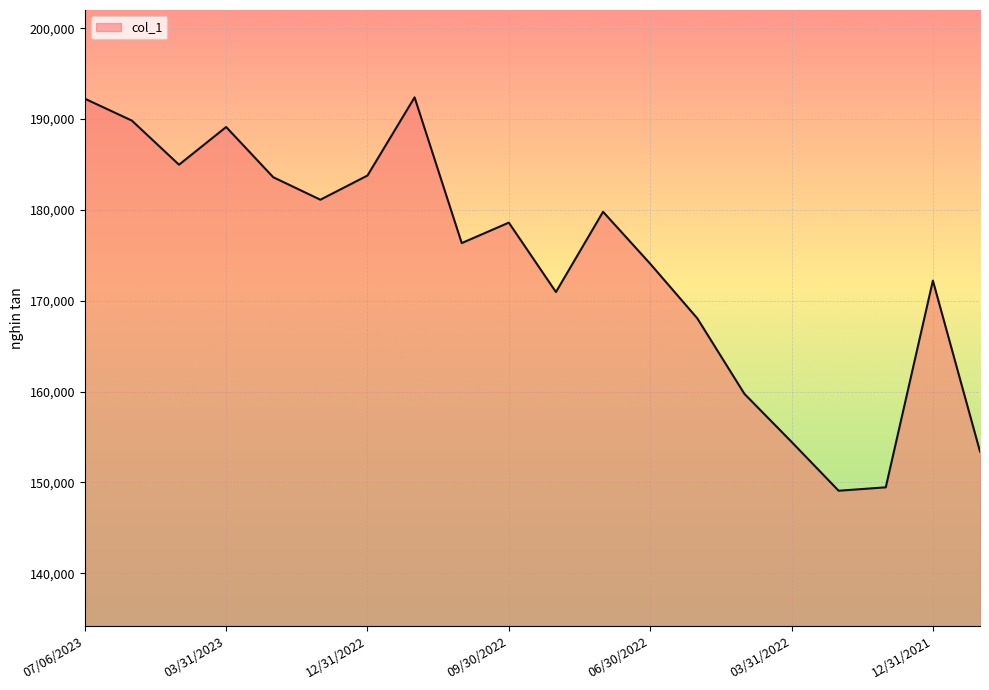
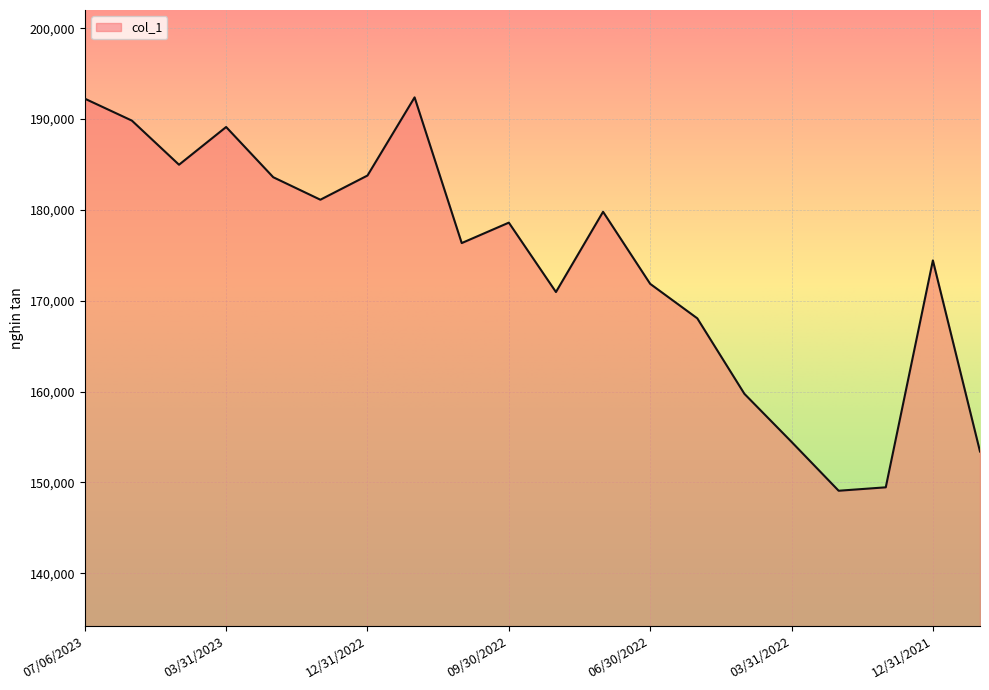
06/30/2022: 174,000 -> 172,000
12/31/2021: 172,000 -> 174,000
